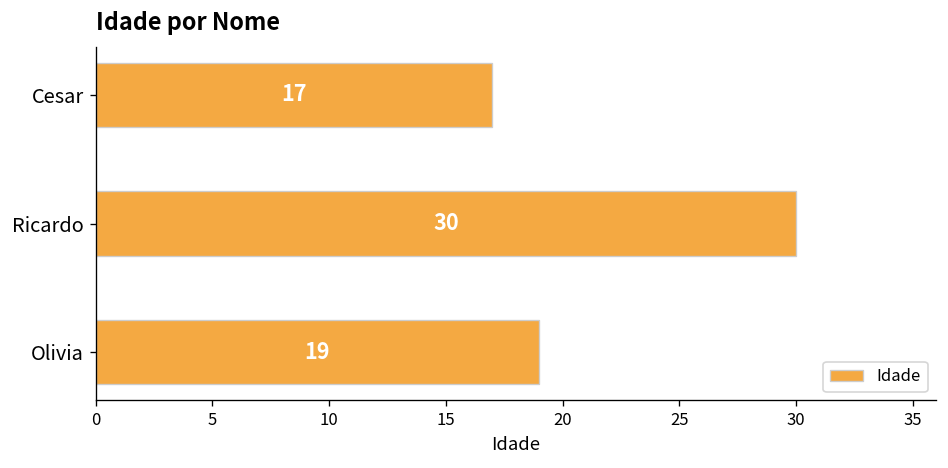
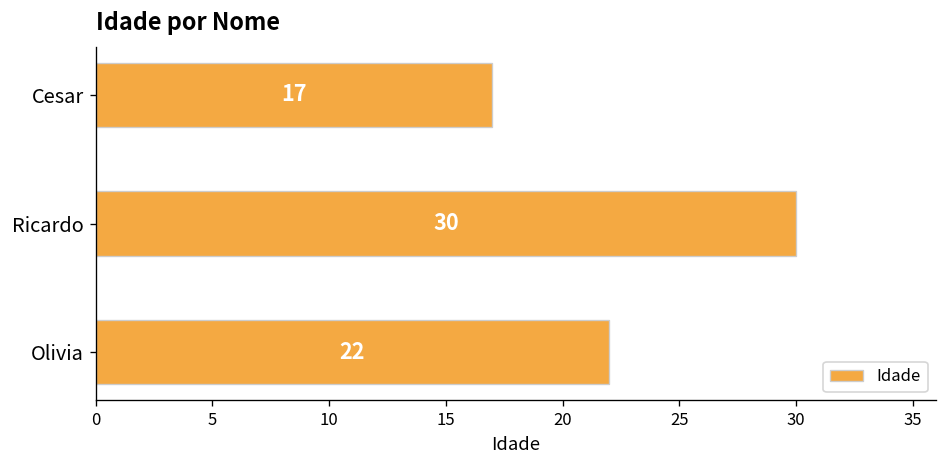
Olivia: 19 -> 22
